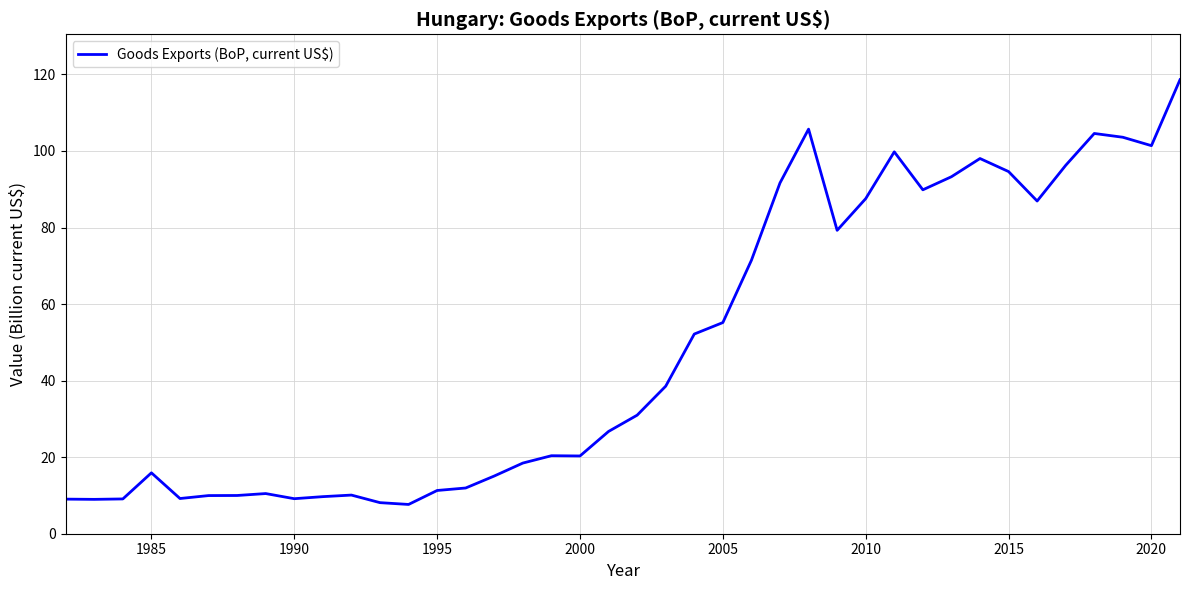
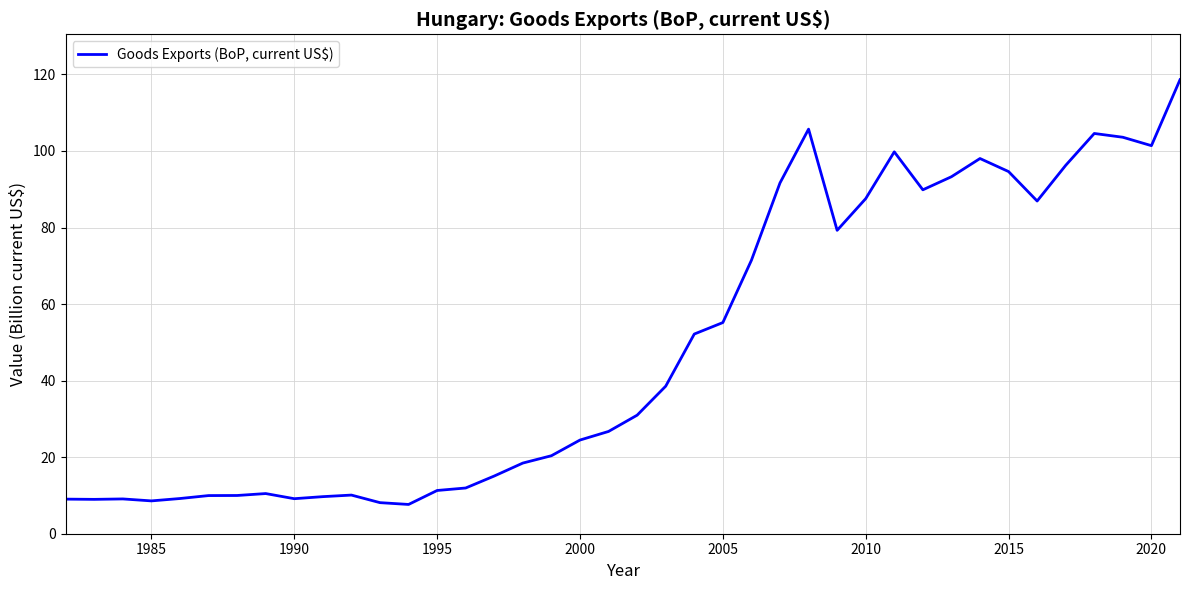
1985: 16 -> 9
2000: 20 -> 24
